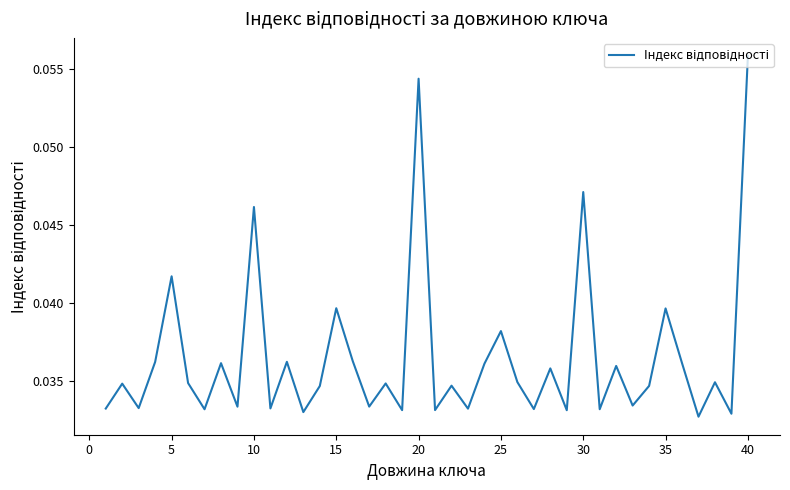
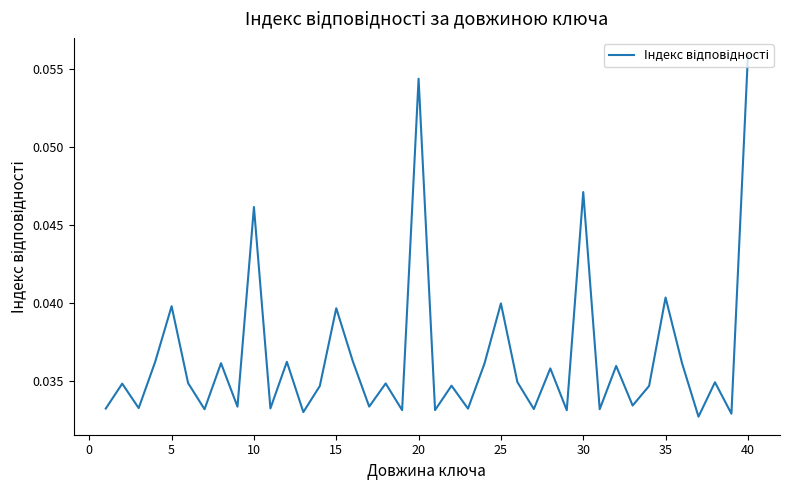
5: 0.0417 -> 0.0398
25: 0.0382 -> 0.0400
35: 0.0396 -> 0.0403
